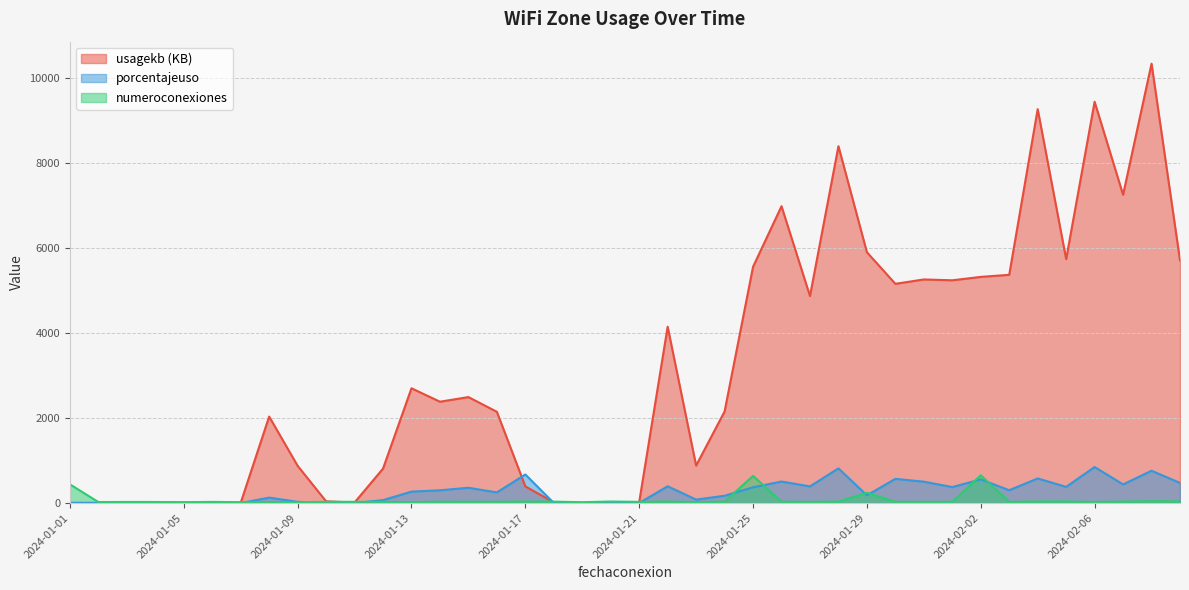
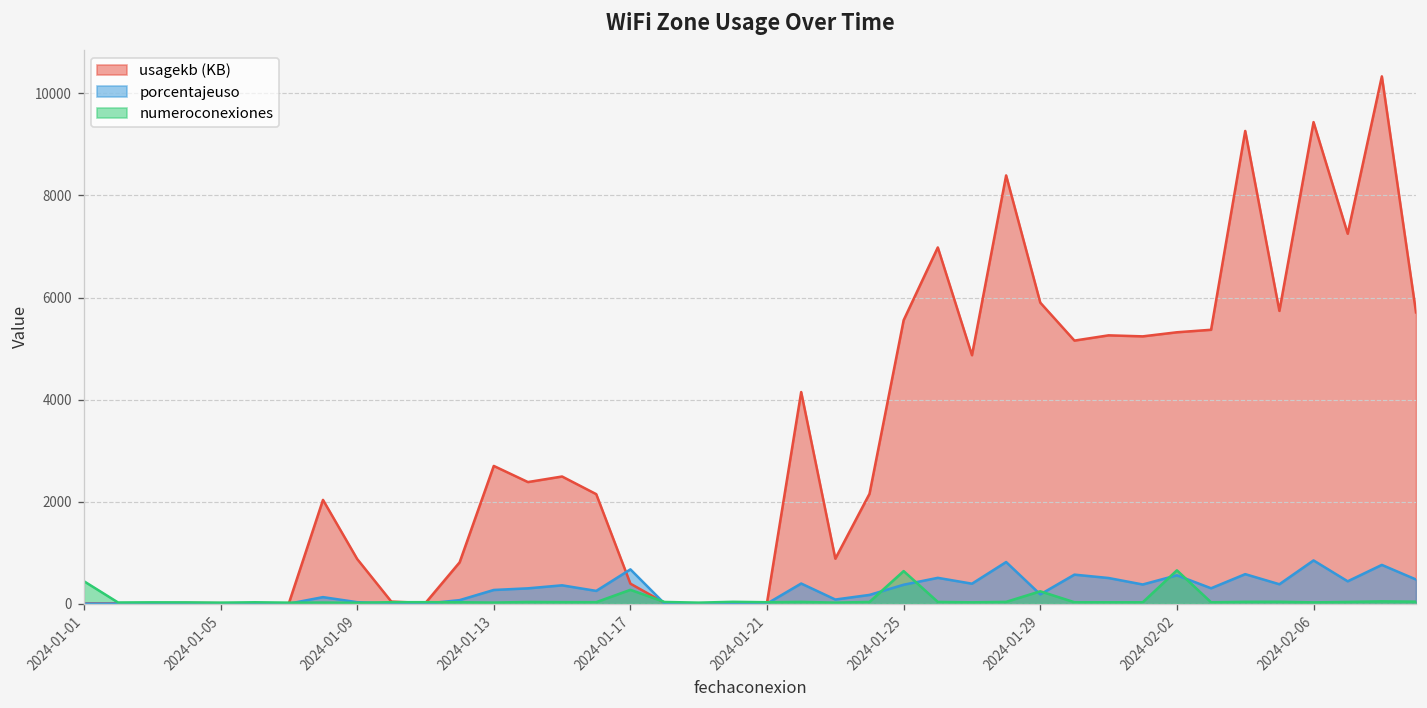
numeroconexiones, 2024-01-17: 0 -> 300
